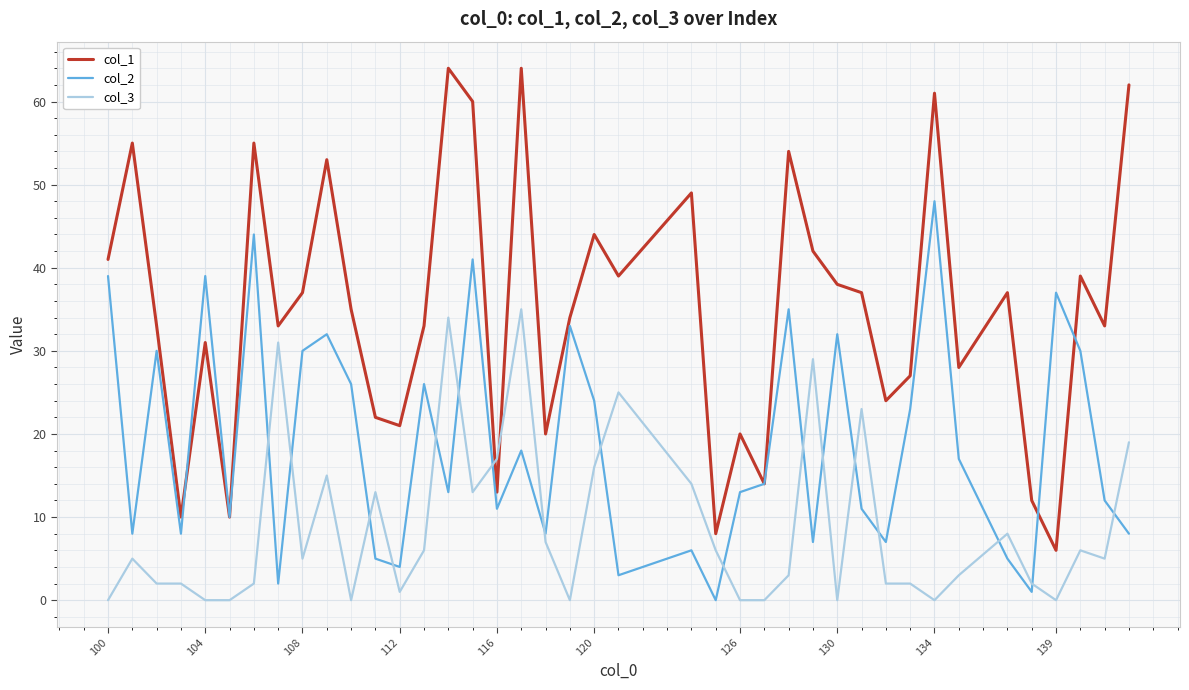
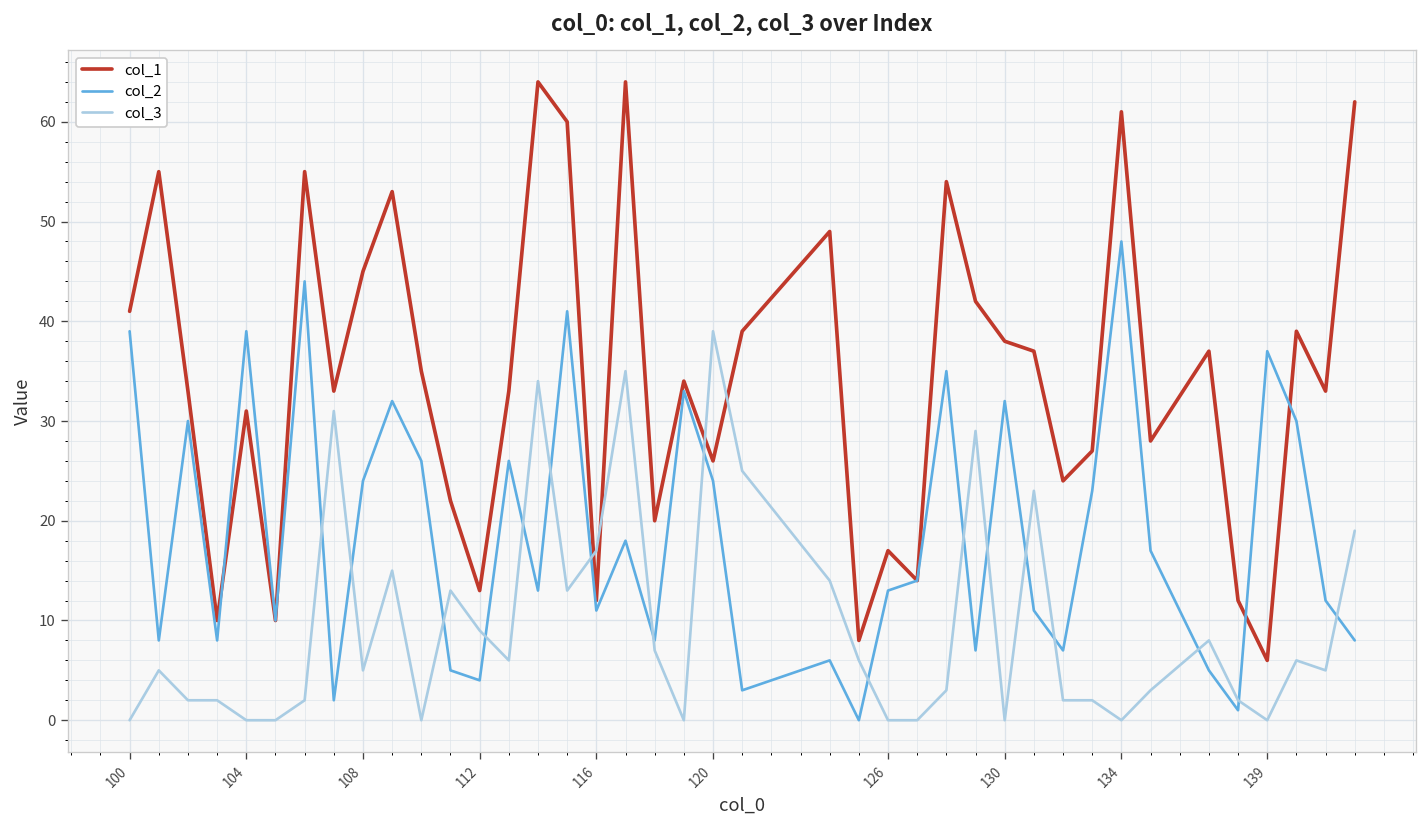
col_1, 108: 37 -> 45
col_2, 108: 30 -> 24
col_1, 112: 21 -> 13
col_3, 112: 1 -> 9
col_1, 116: 13 -> 12
col_1, 120: 44 -> 26
col_3, 120: 16 -> 39
col_1, 126: 20 -> 17
